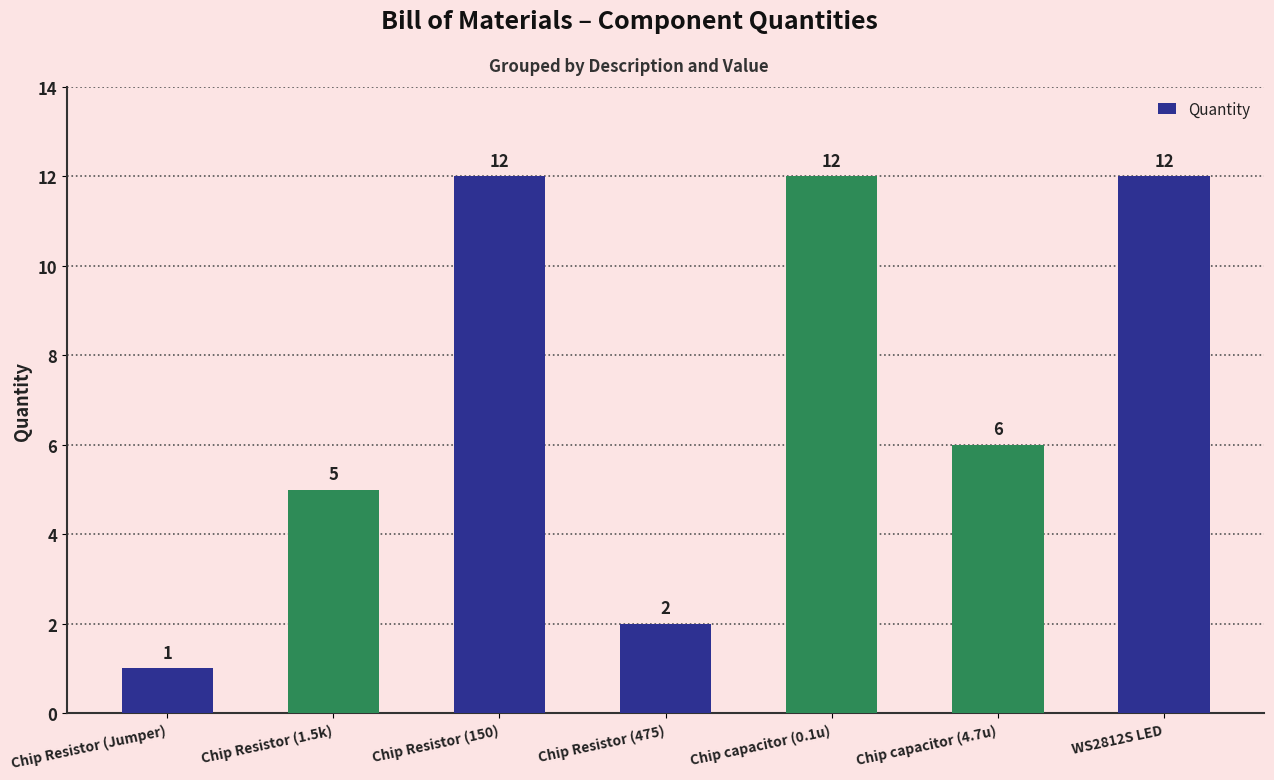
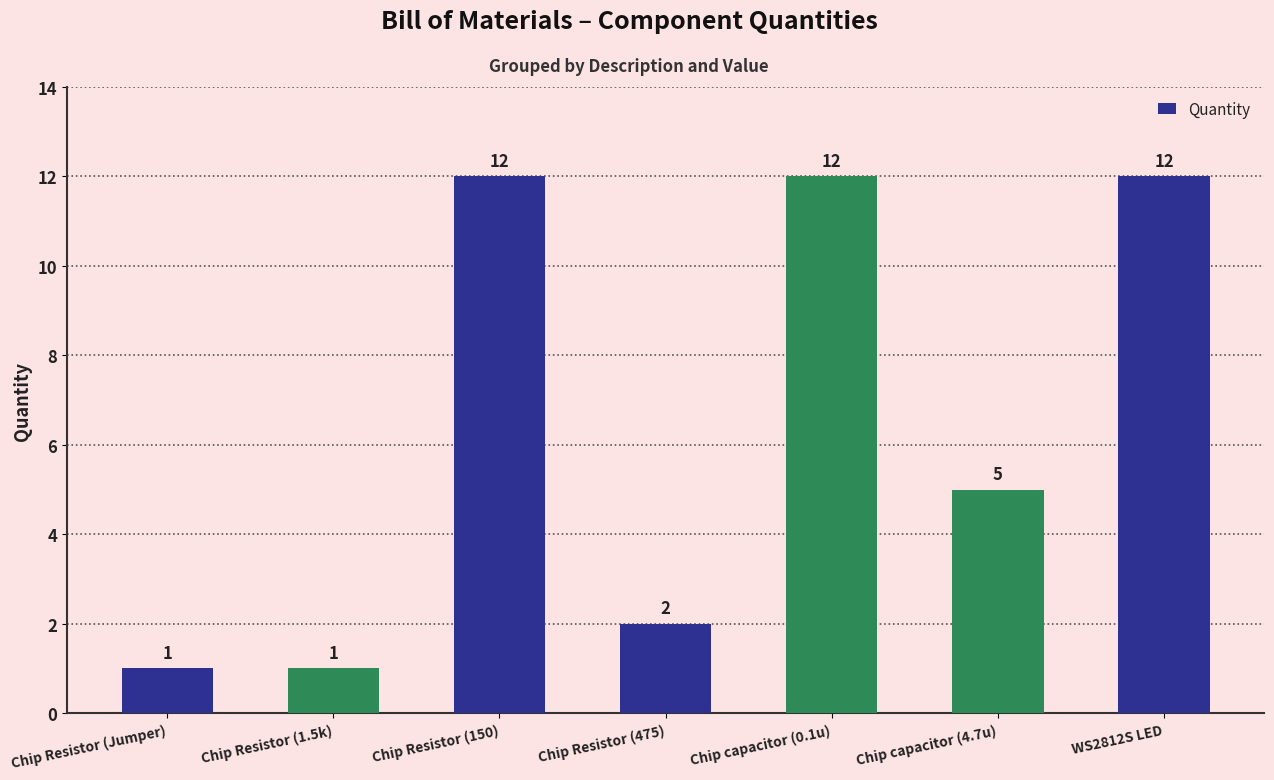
Chip Resistor (1.5k): 5 -> 1
Chip capacitor (4.7u): 6 -> 5
